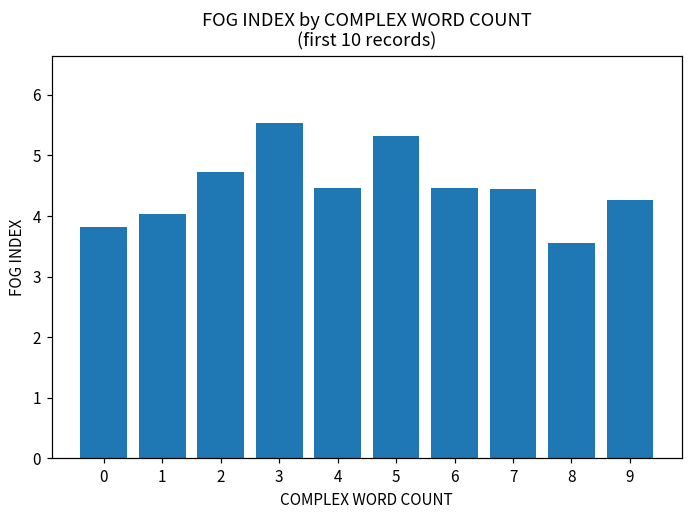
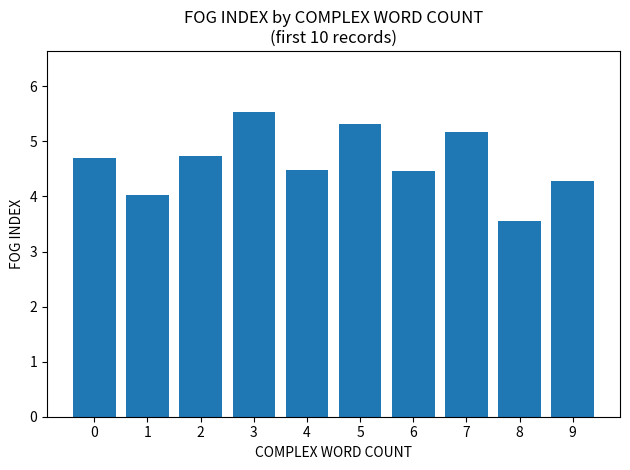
0: 3.8 -> 4.7
7: 4.4 -> 5.2
